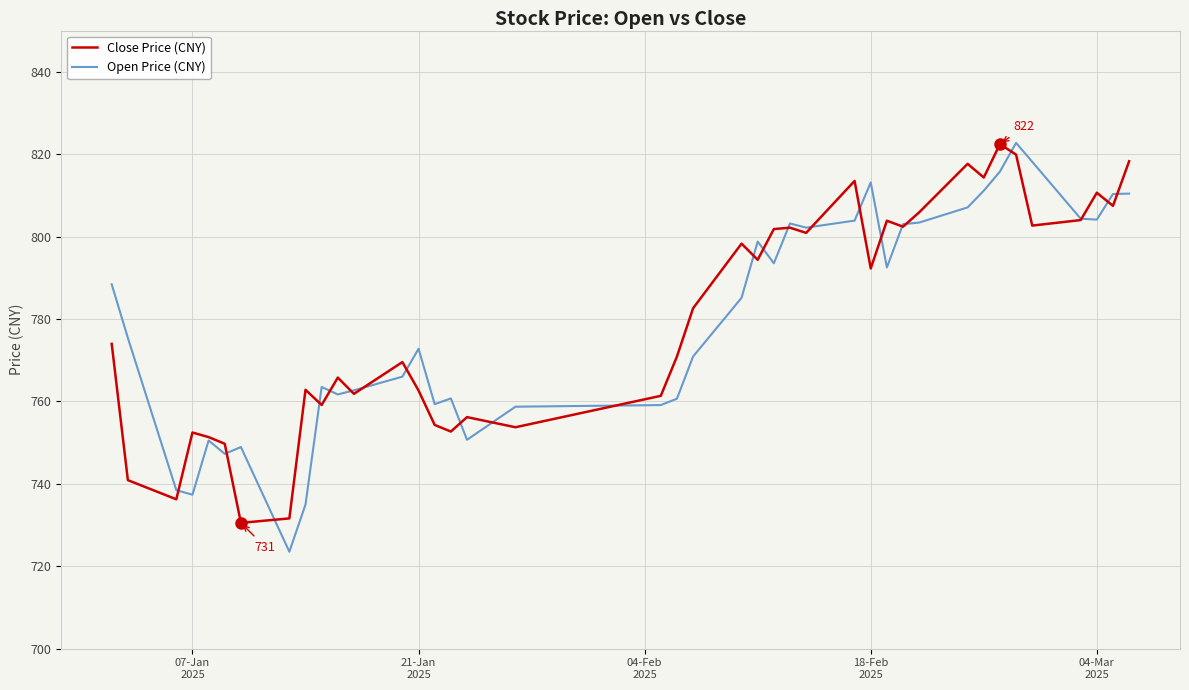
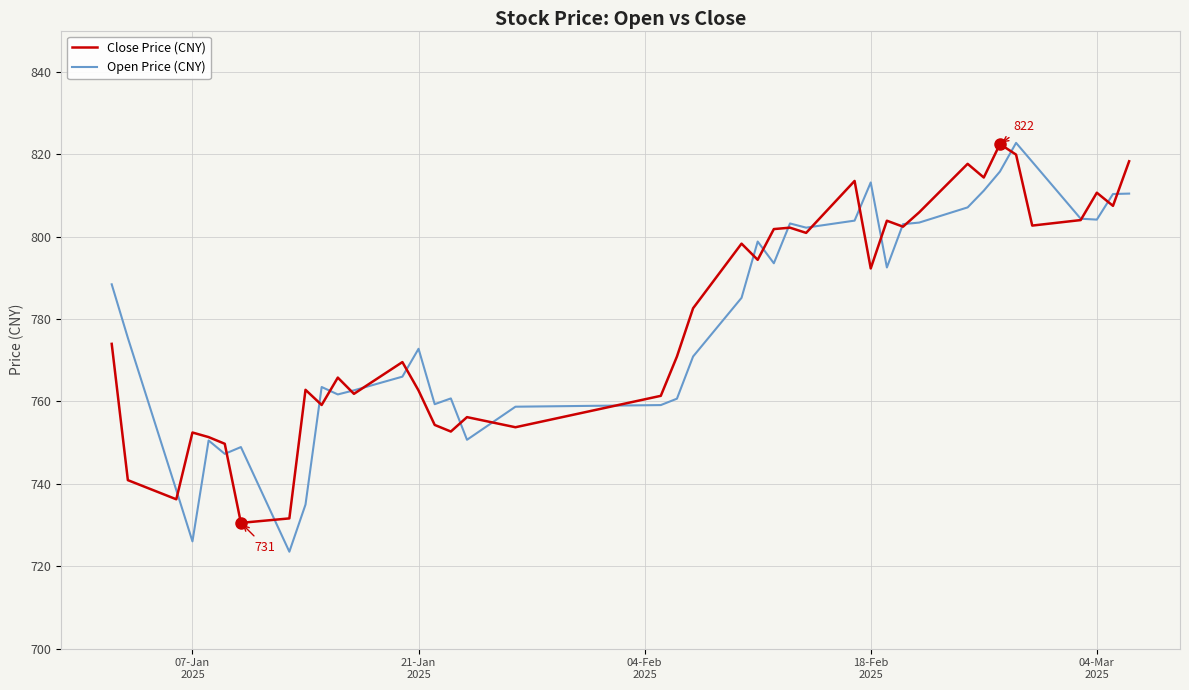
Open Price (CNY), 07-Jan 2025: 737 -> 726
